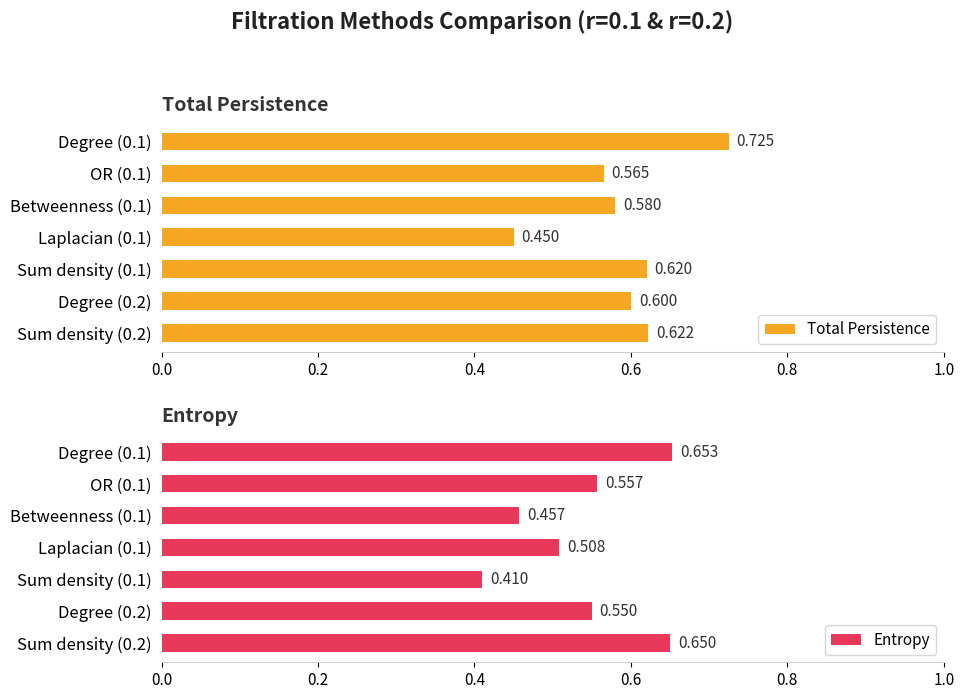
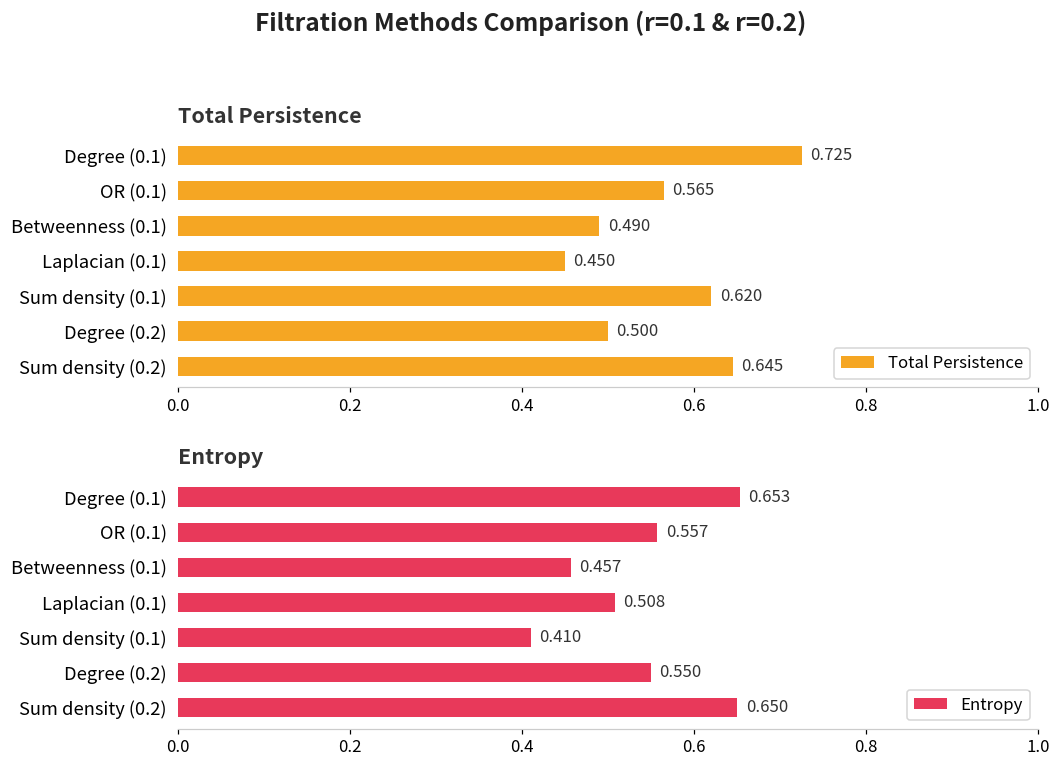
Total Persistence, Betweenness (0.1): 0.580 -> 0.490
Total Persistence, Degree (0.2): 0.600 -> 0.500
Total Persistence, Sum density (0.2): 0.622 -> 0.645
